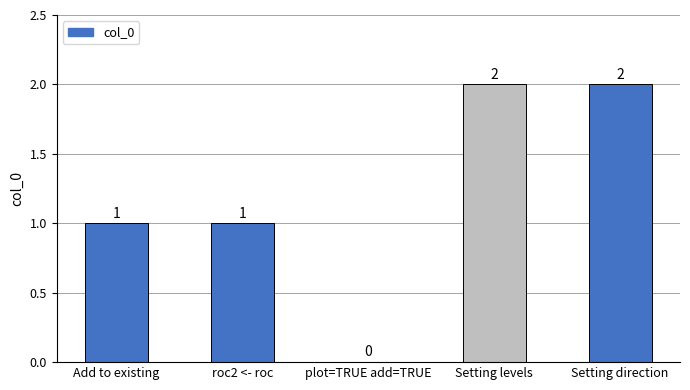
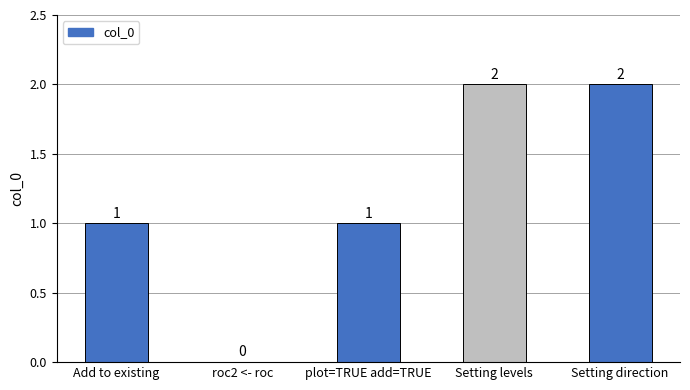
roc2 <- roc: 1 -> 0
plot=TRUE add=TRUE: 0 -> 1
